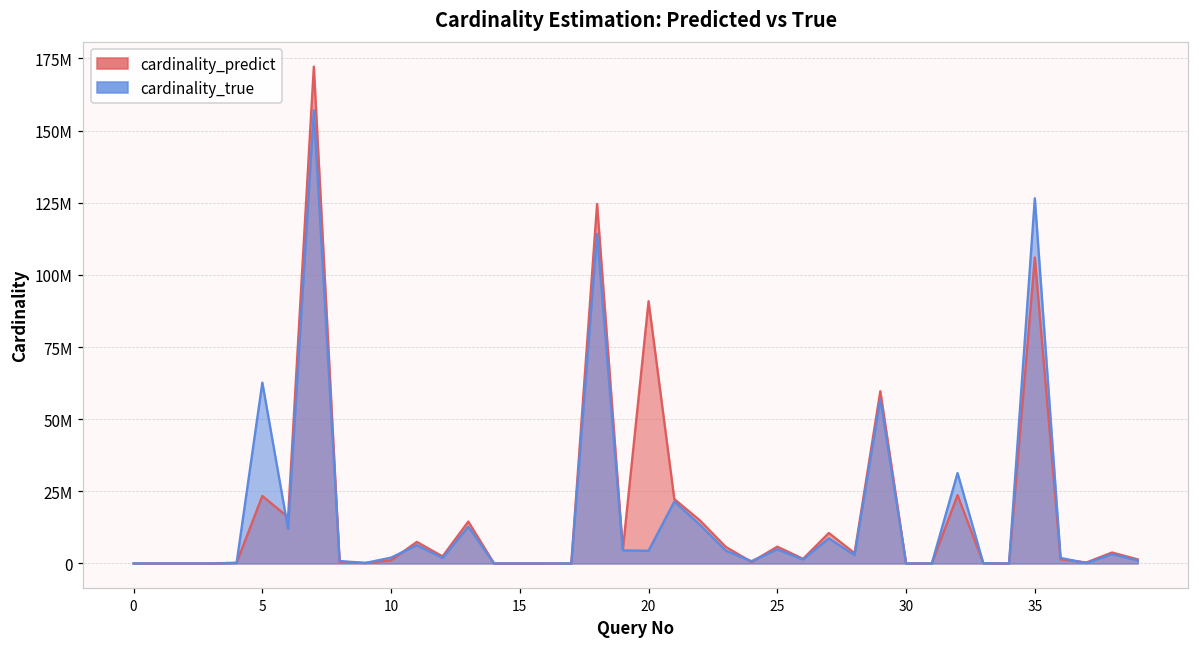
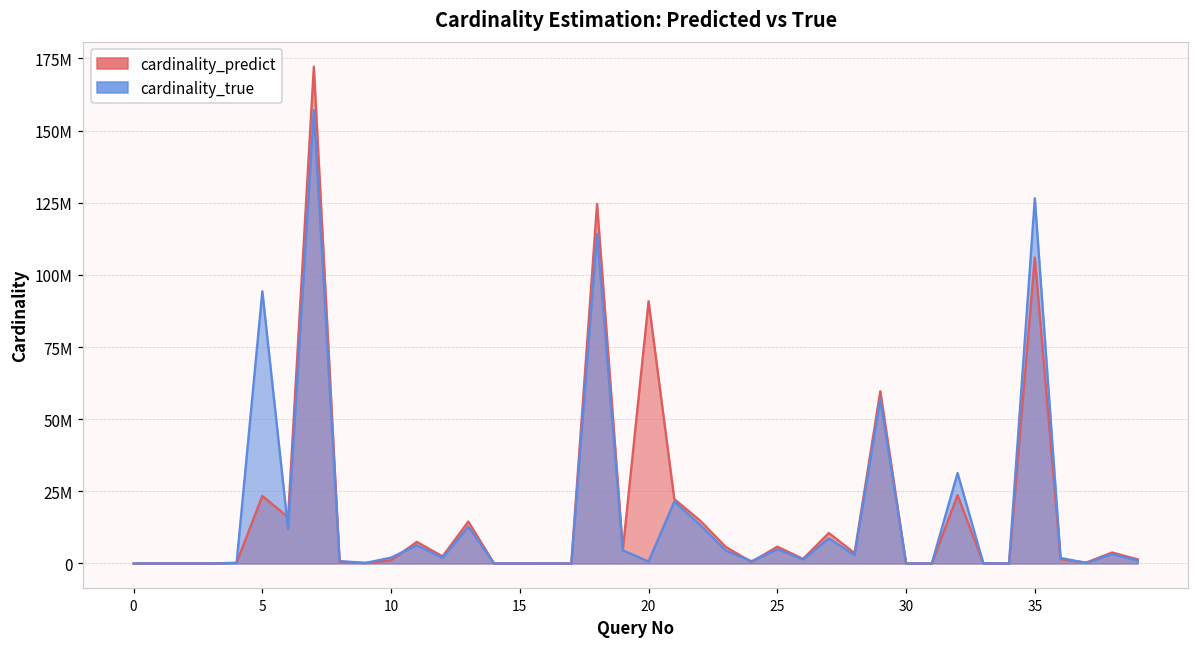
cardinality_true, 5: 63000000 -> 94000000
cardinality_true, 20: 4000000 -> 1000000
